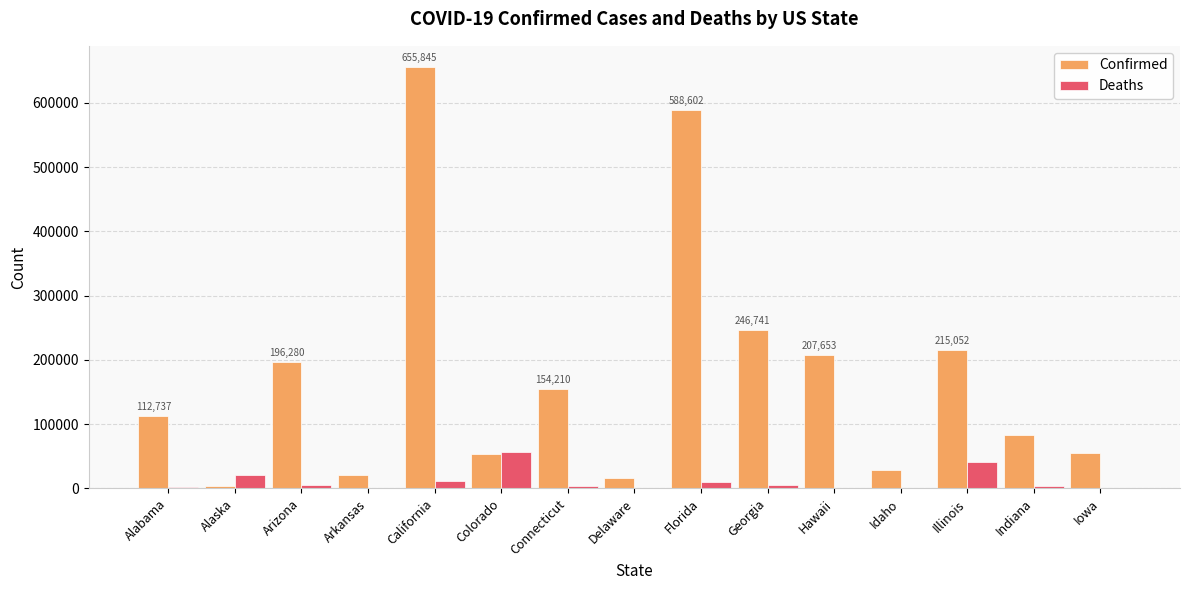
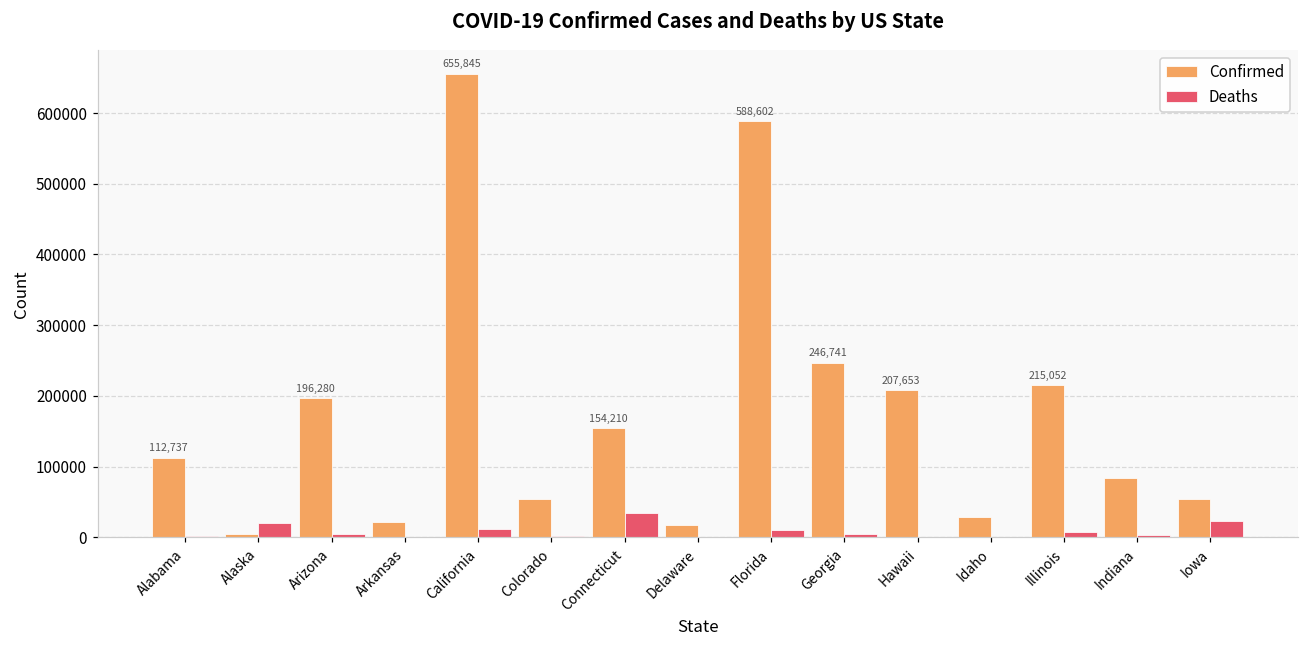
Deaths, Colorado: 60000 -> 0
Deaths, Connecticut: 0 -> 30000
Deaths, Illinois: 40000 -> 10000
Deaths, Iowa: 0 -> 20000
